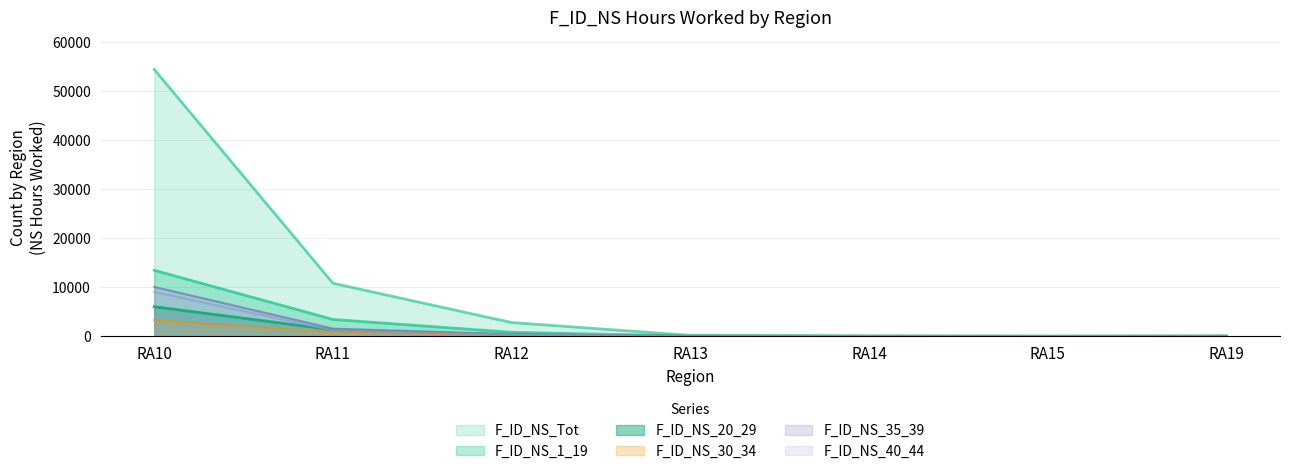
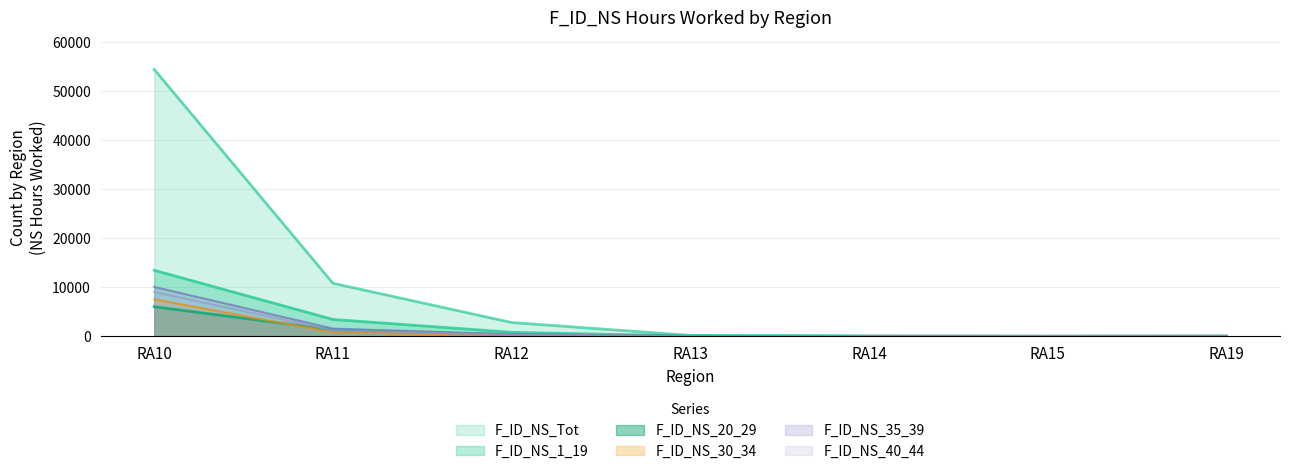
F_ID_NS_30_34, RA10: 3000 -> 8000
